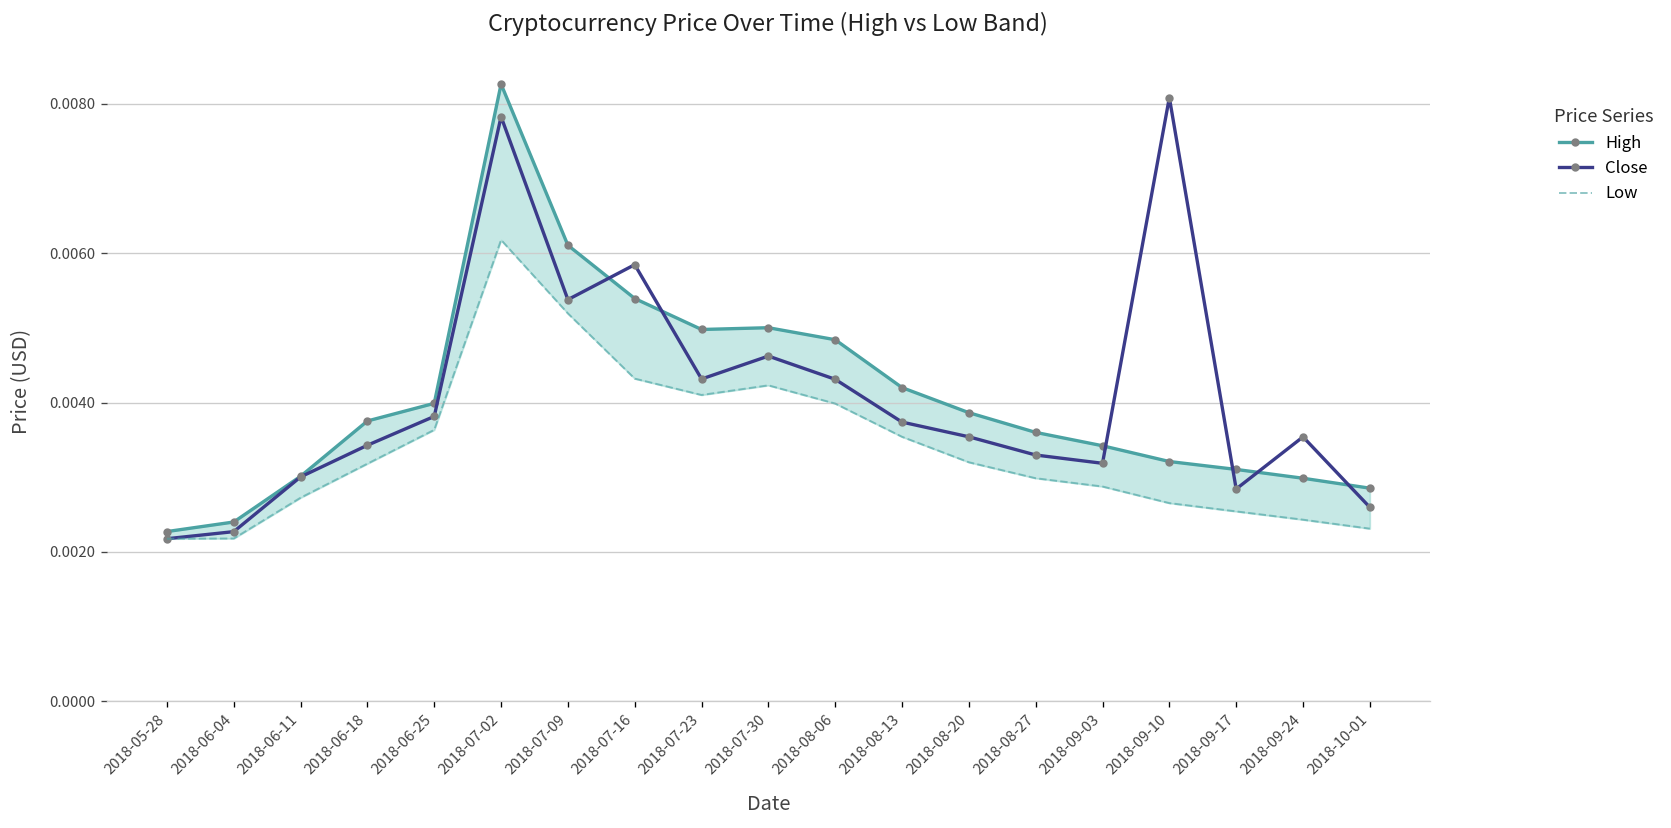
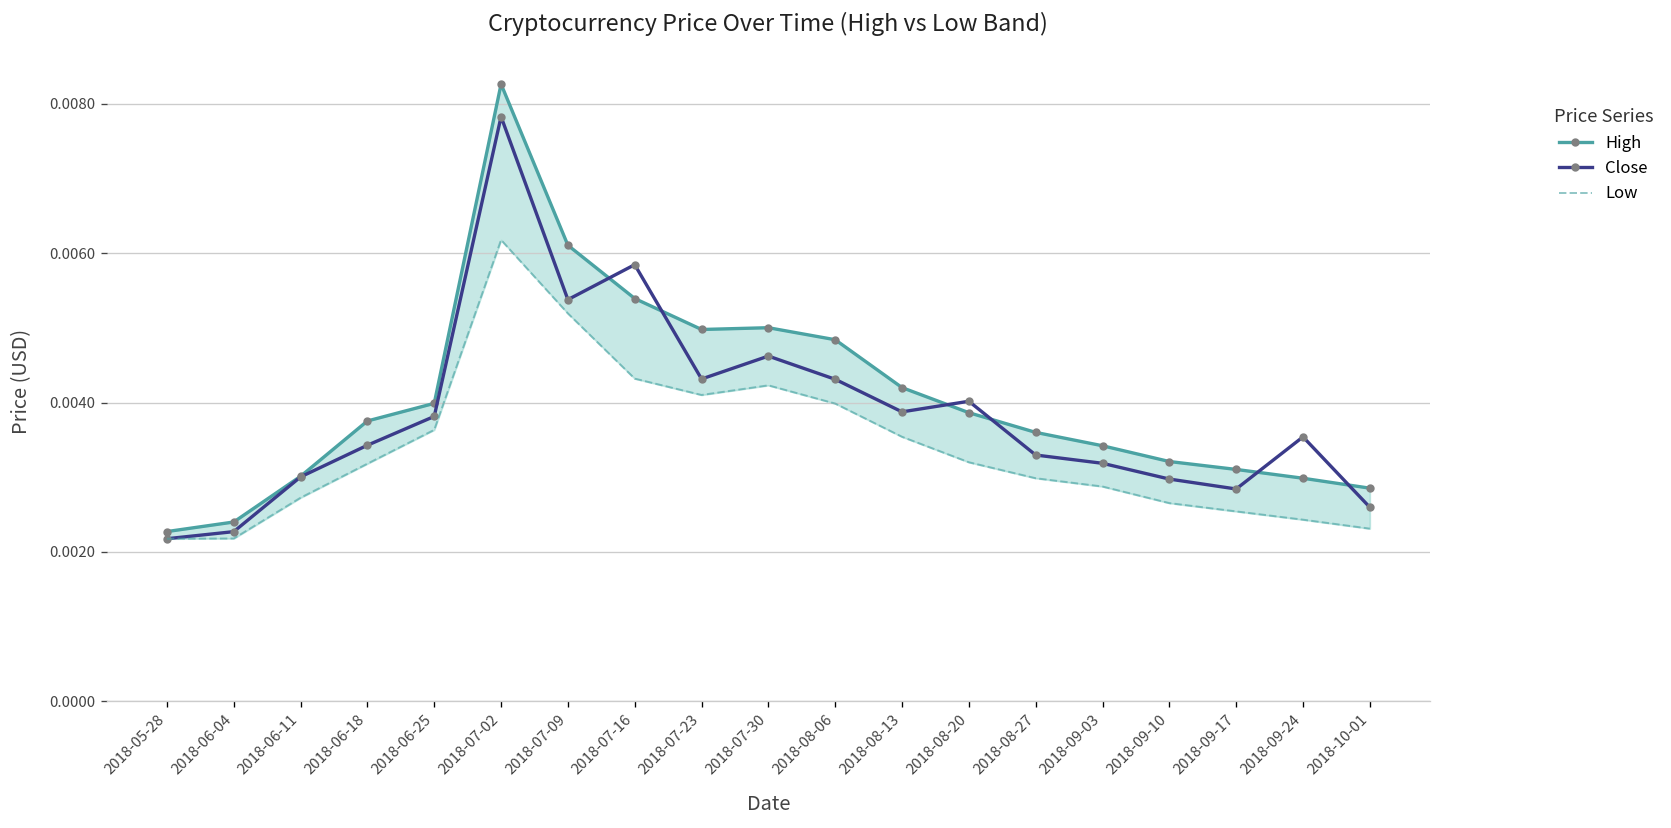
Close, 2018-08-13: 0.0037 -> 0.0039
Close, 2018-08-20: 0.0035 -> 0.0040
Close, 2018-09-10: 0.0081 -> 0.0030
